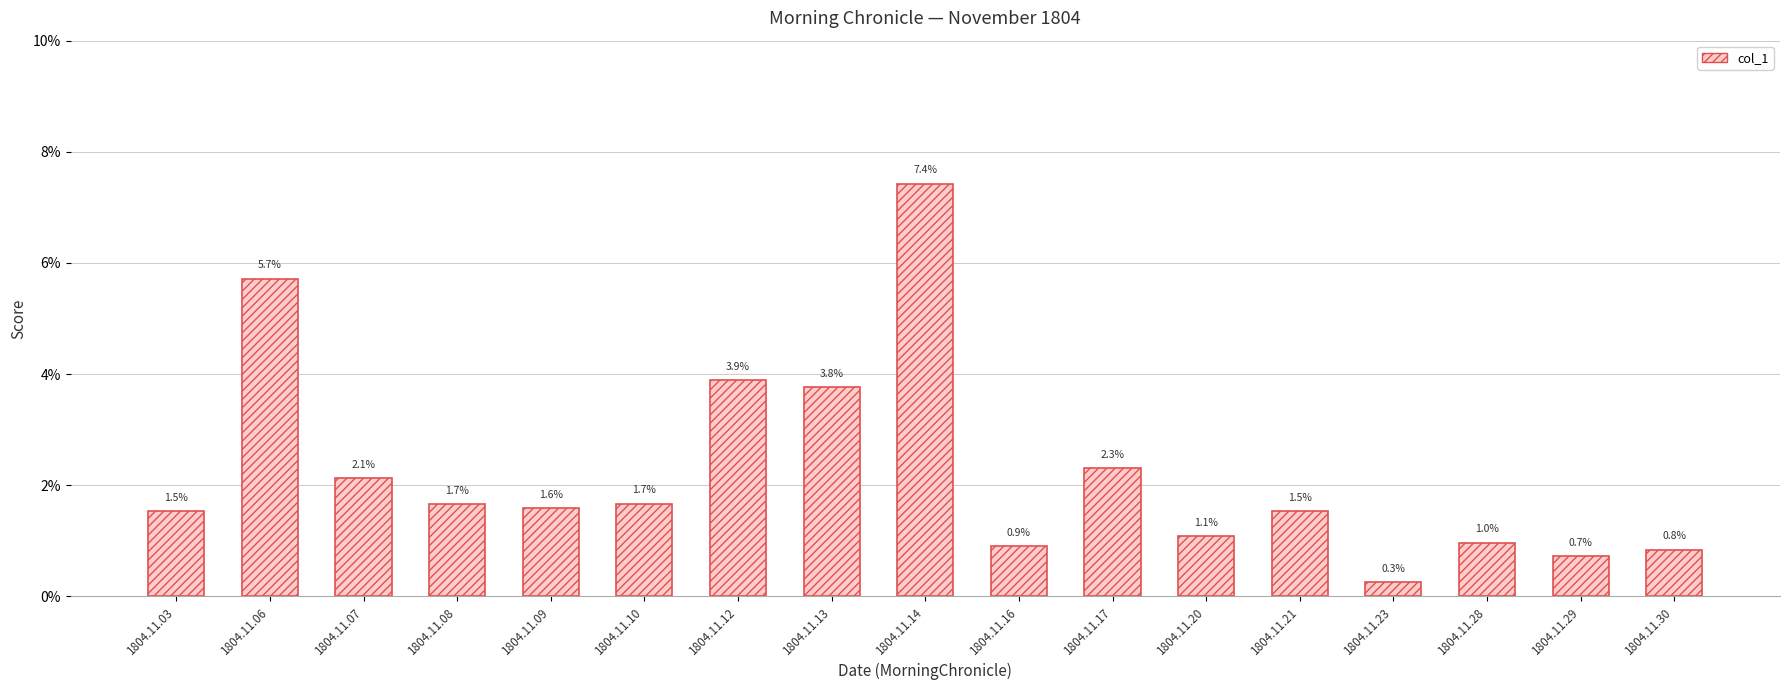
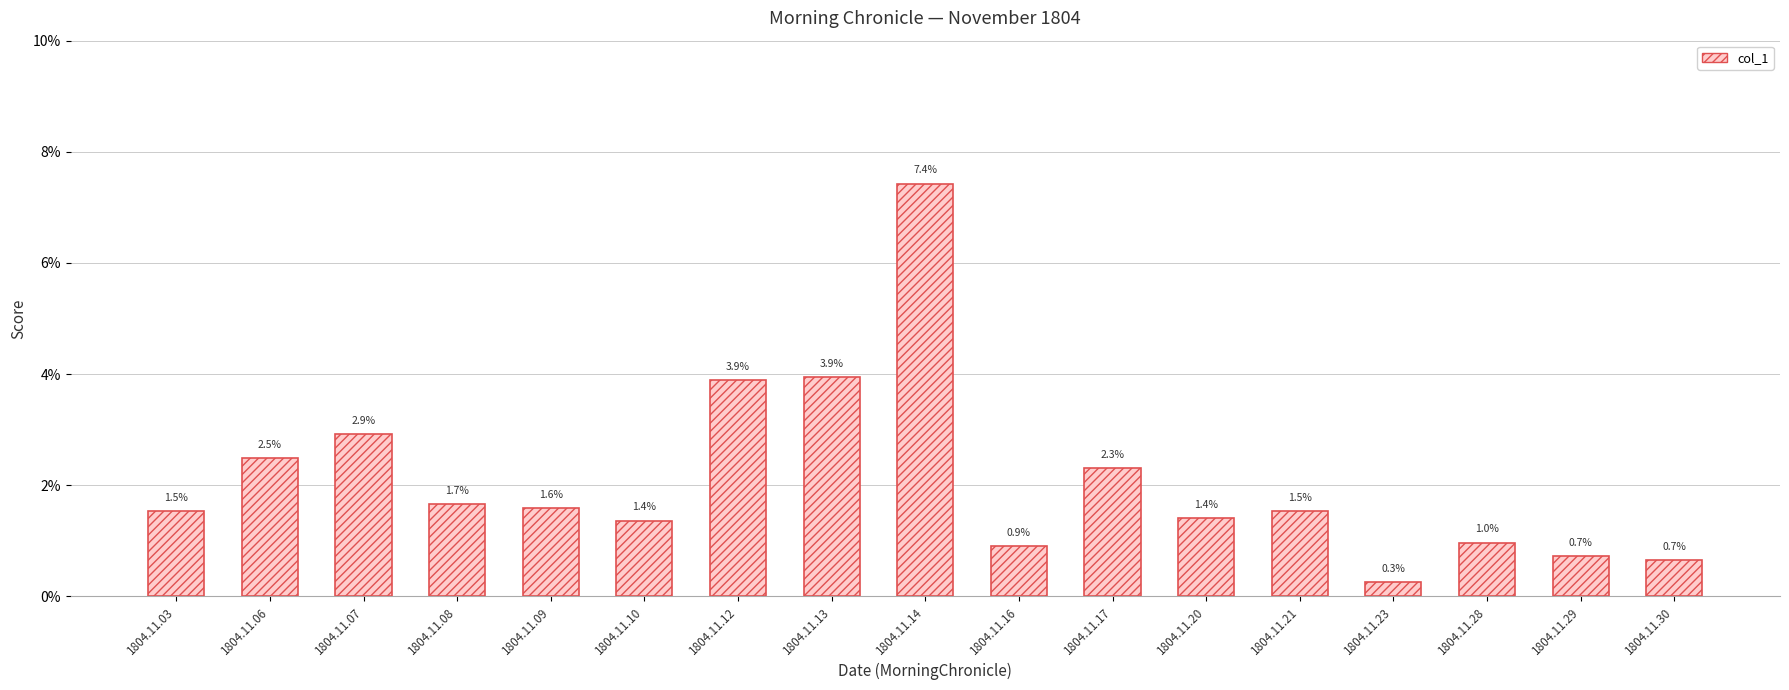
1804.11.06: 5.7% -> 2.5%
1804.11.07: 2.1% -> 2.9%
1804.11.10: 1.7% -> 1.4%
1804.11.13: 3.8% -> 3.9%
1804.11.20: 1.1% -> 1.4%
1804.11.30: 0.8% -> 0.7%
